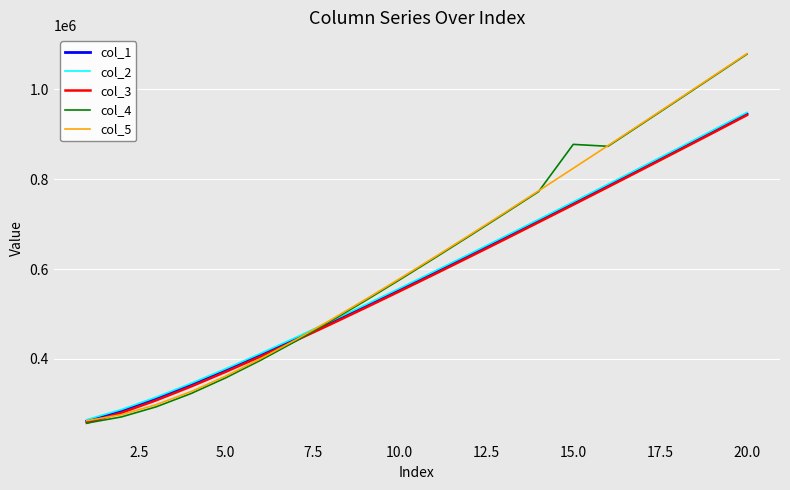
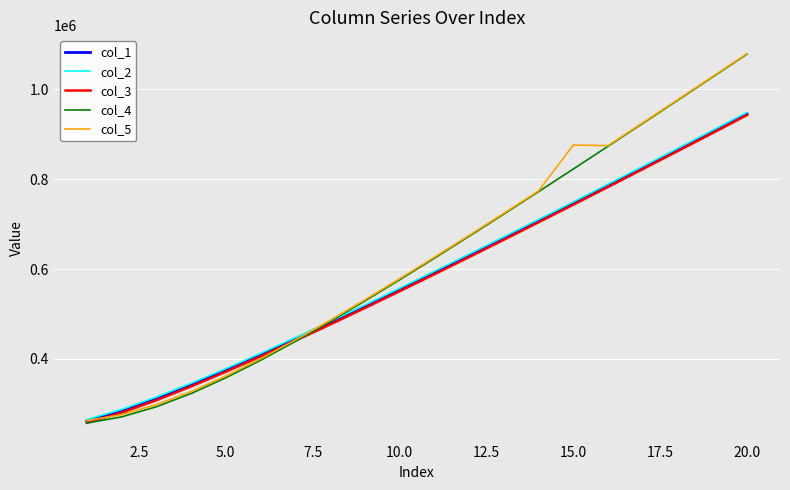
col_4, 15.0: 880000 -> 820000
col_5, 15.0: 820000 -> 880000
